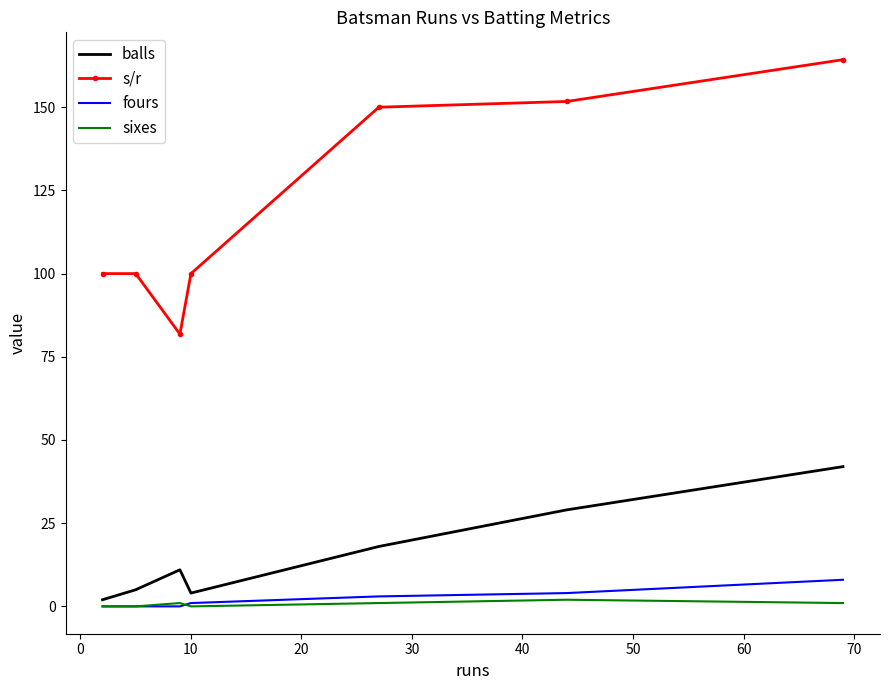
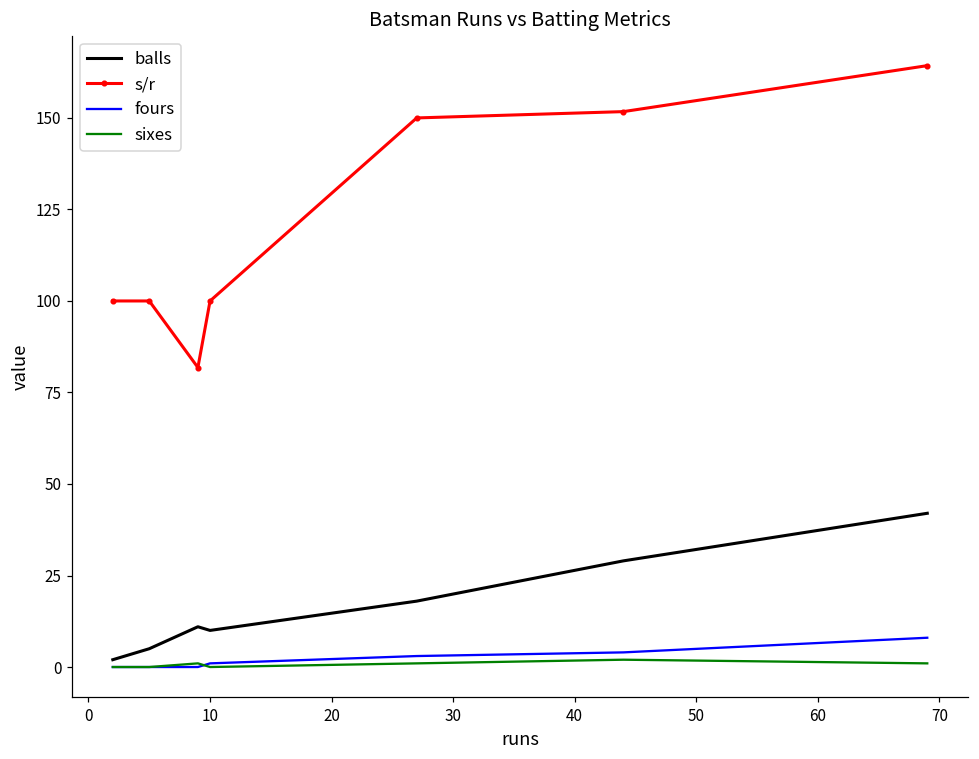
balls, 10: 4 -> 10
